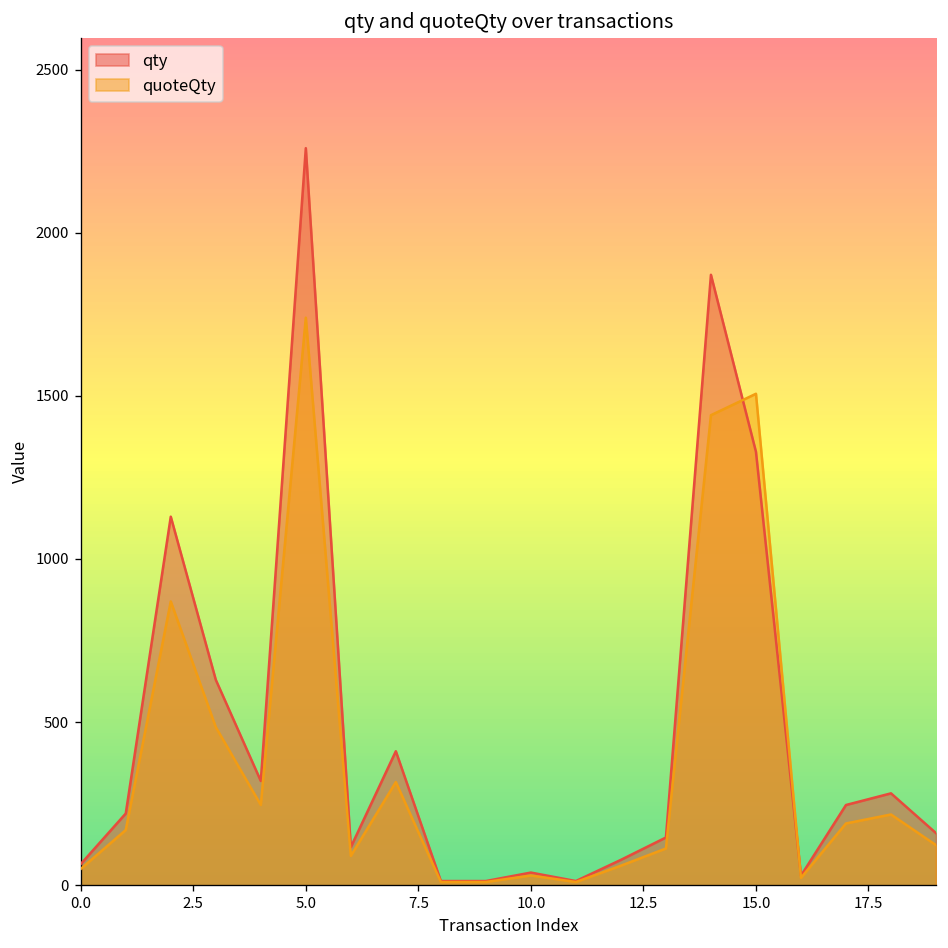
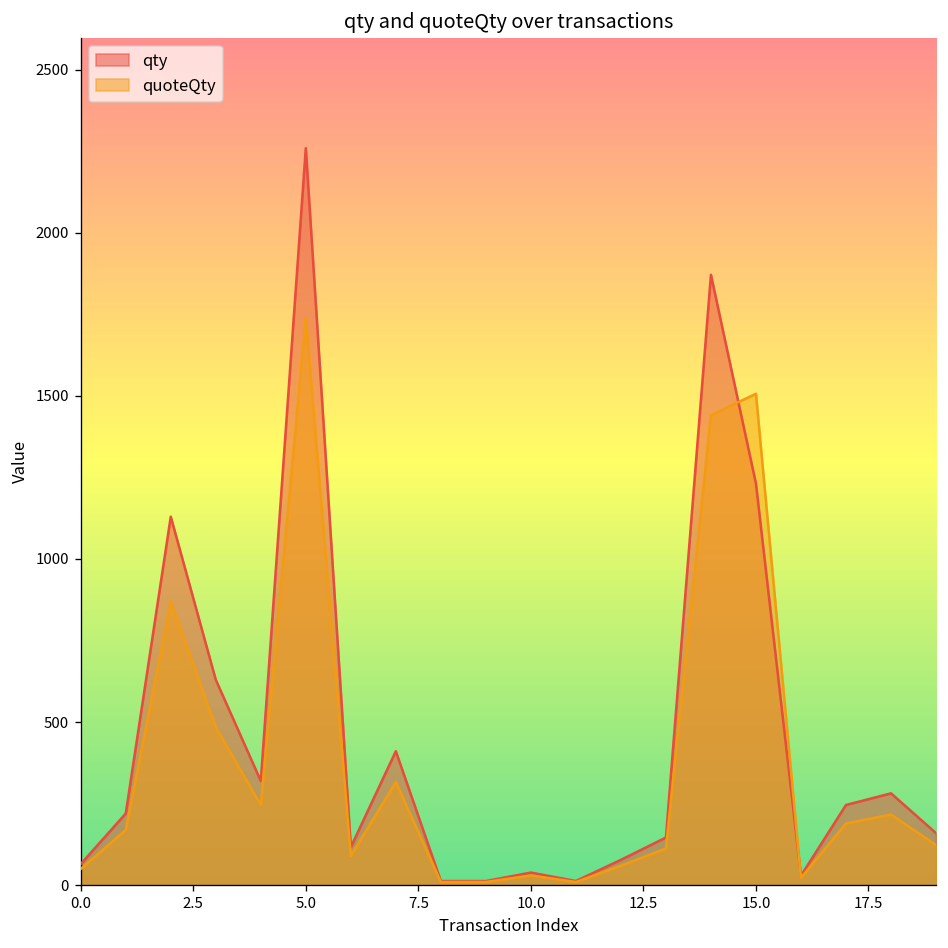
qty, 15.0: 1330 -> 1230
